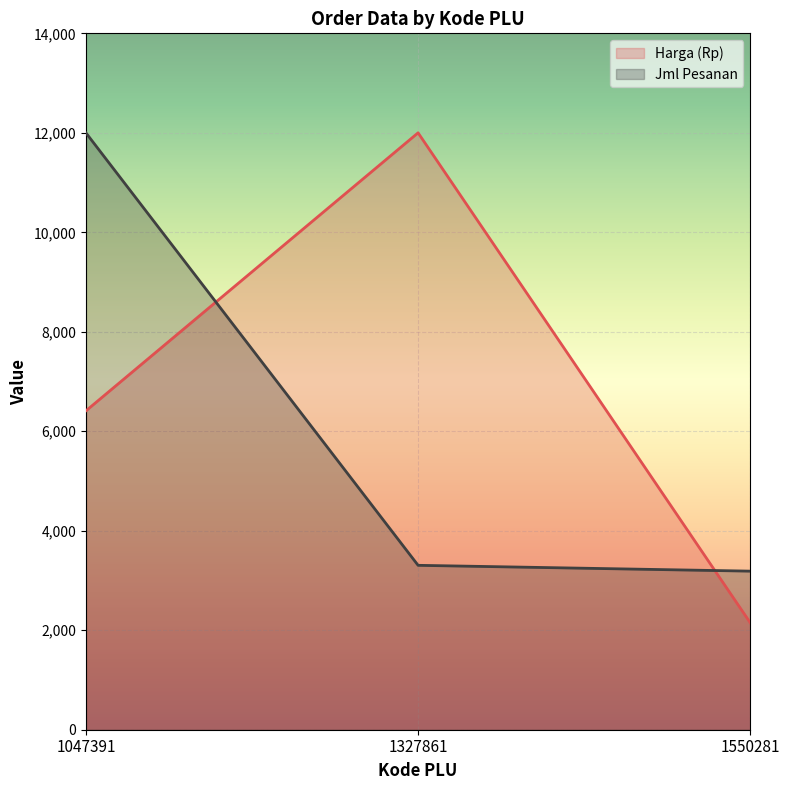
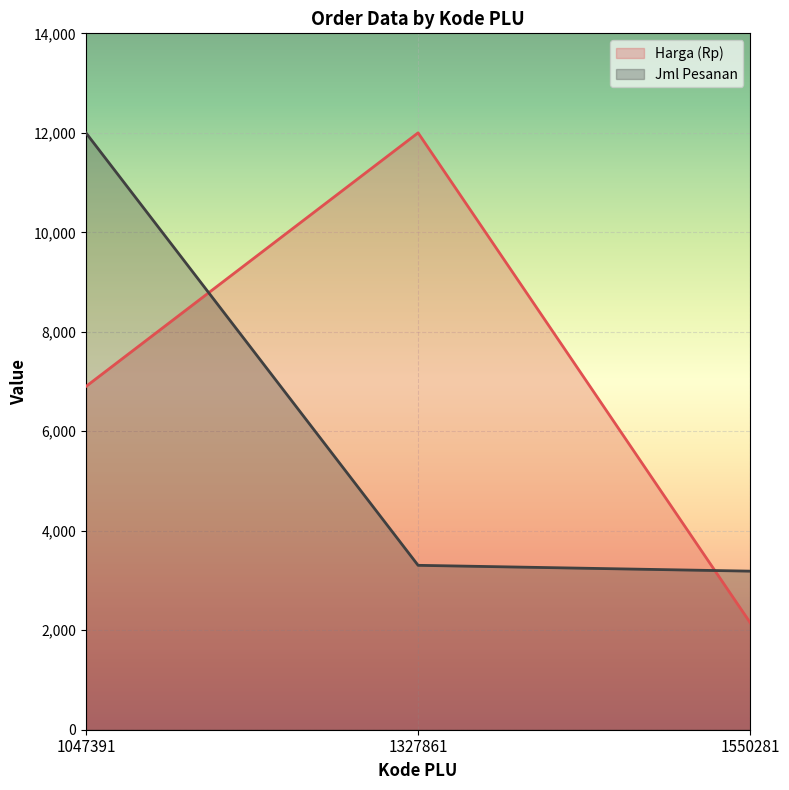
Harga (Rp), 1047391: 6,400 -> 6,900
